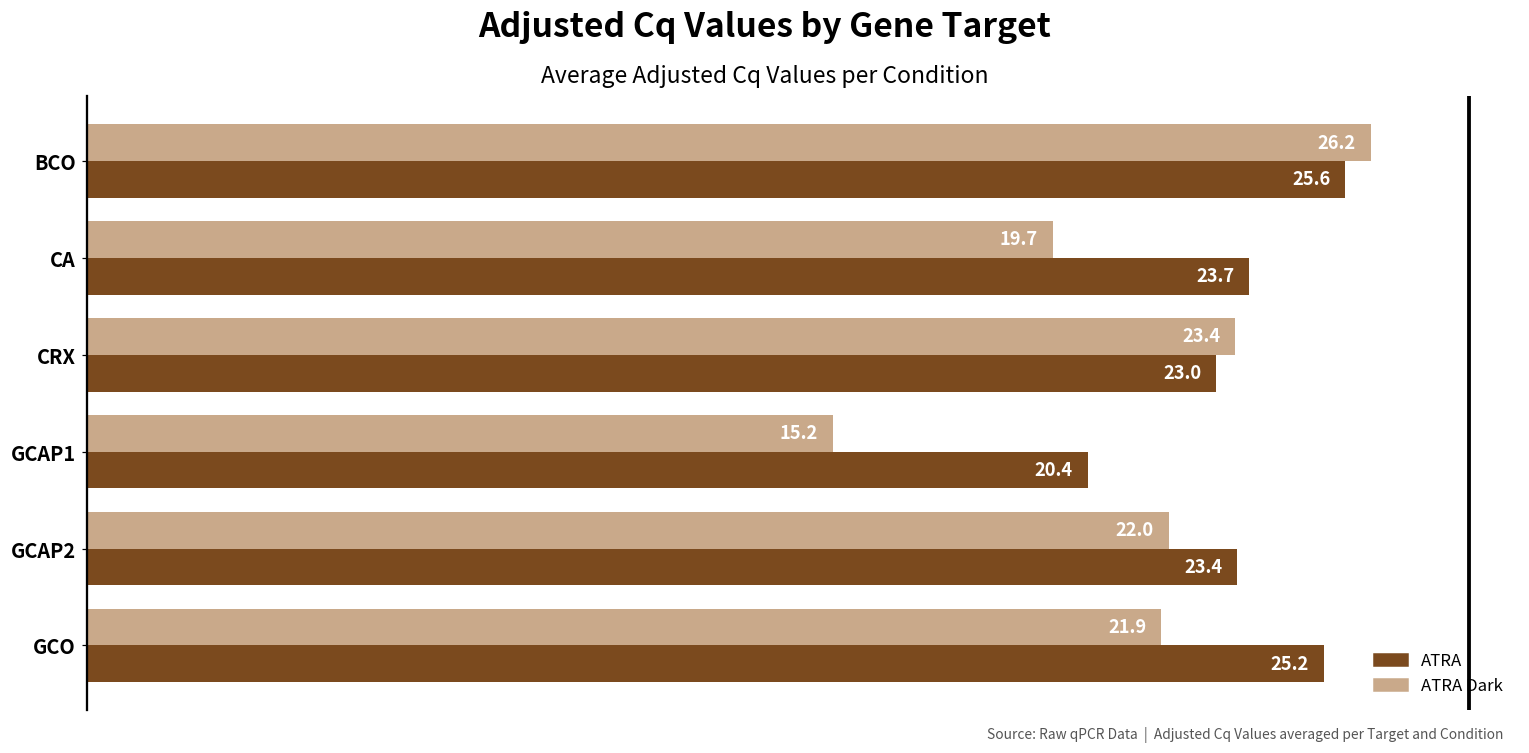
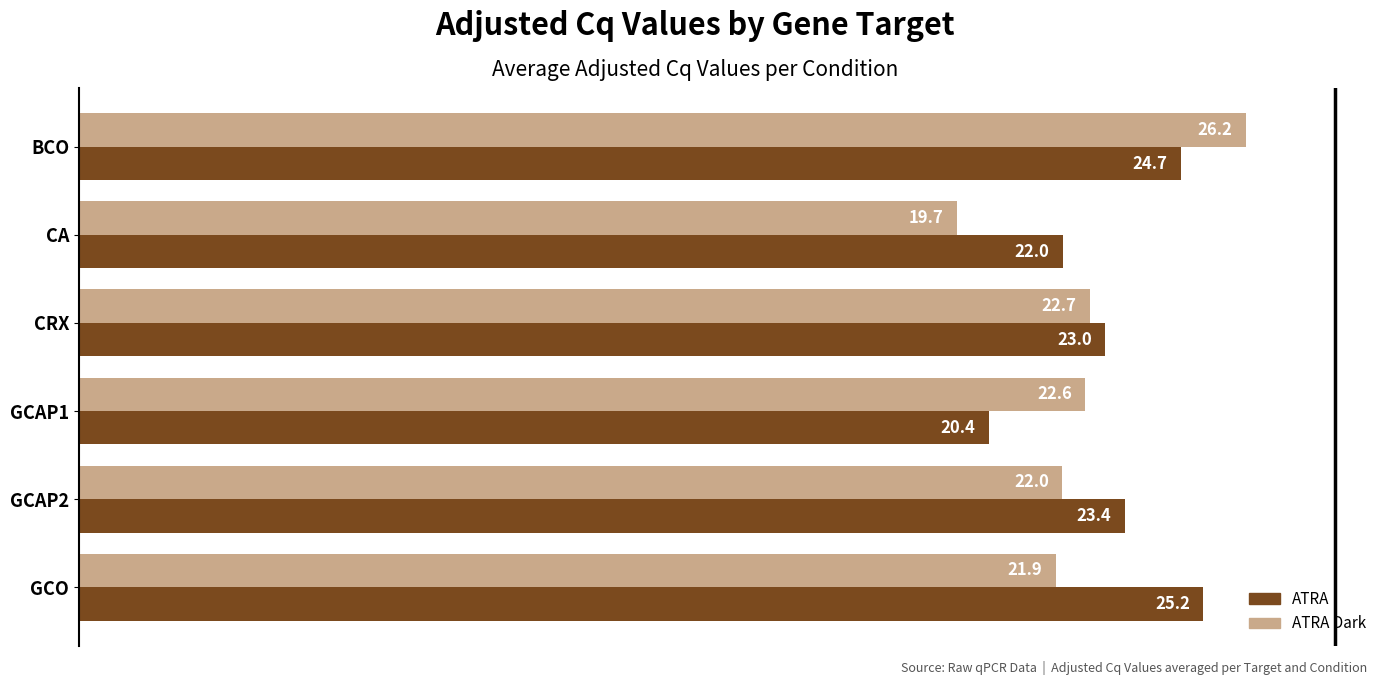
ATRA, BCO: 25.6 -> 24.7
ATRA, CA: 23.7 -> 22.0
ATRA Dark, CRX: 23.4 -> 22.7
ATRA Dark, GCAP1: 15.2 -> 22.6
